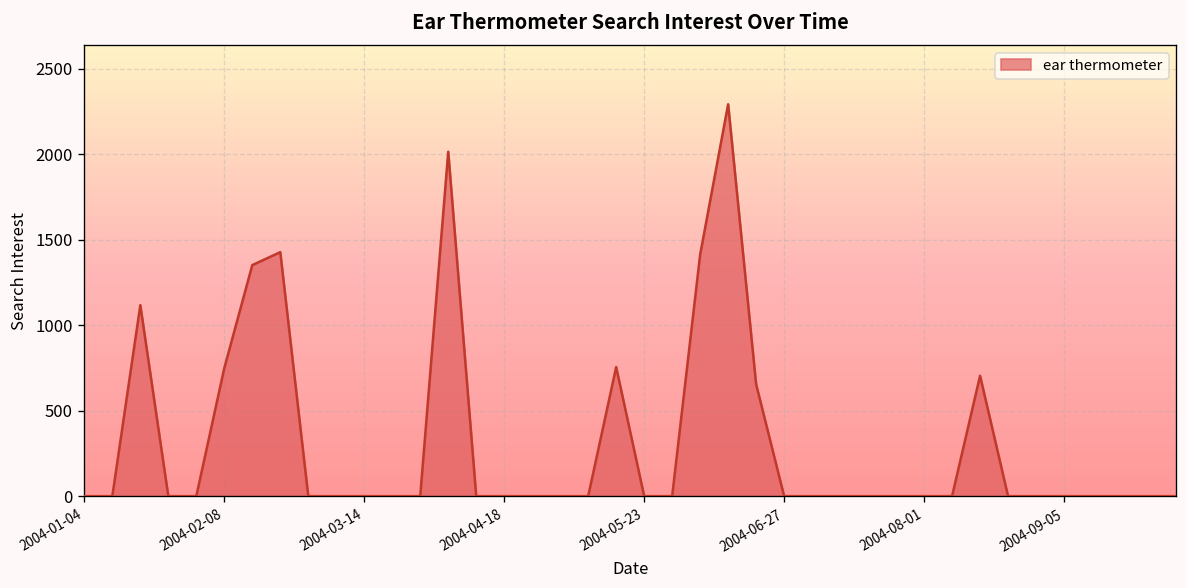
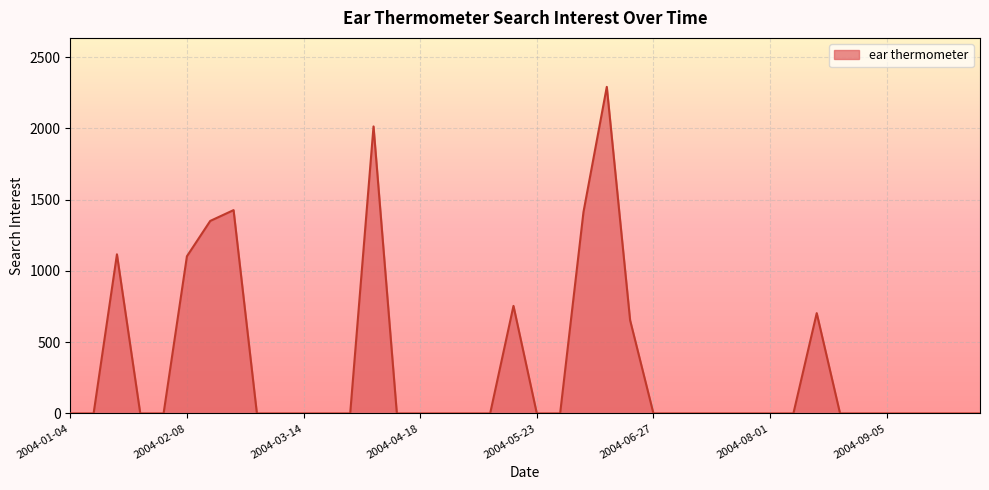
2004-02-08: 750 -> 1100
